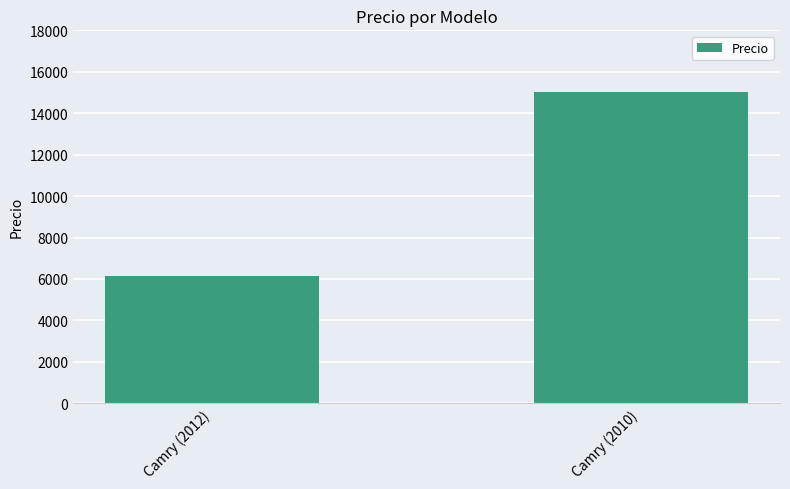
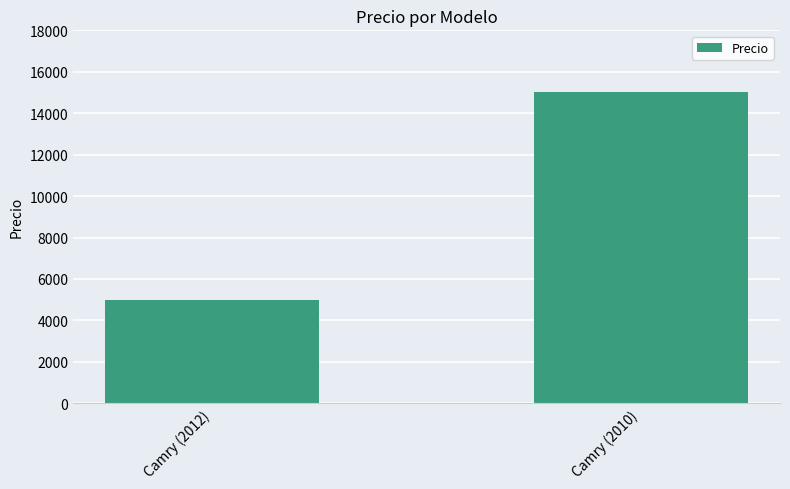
Camry (2012): 6200 -> 5000
